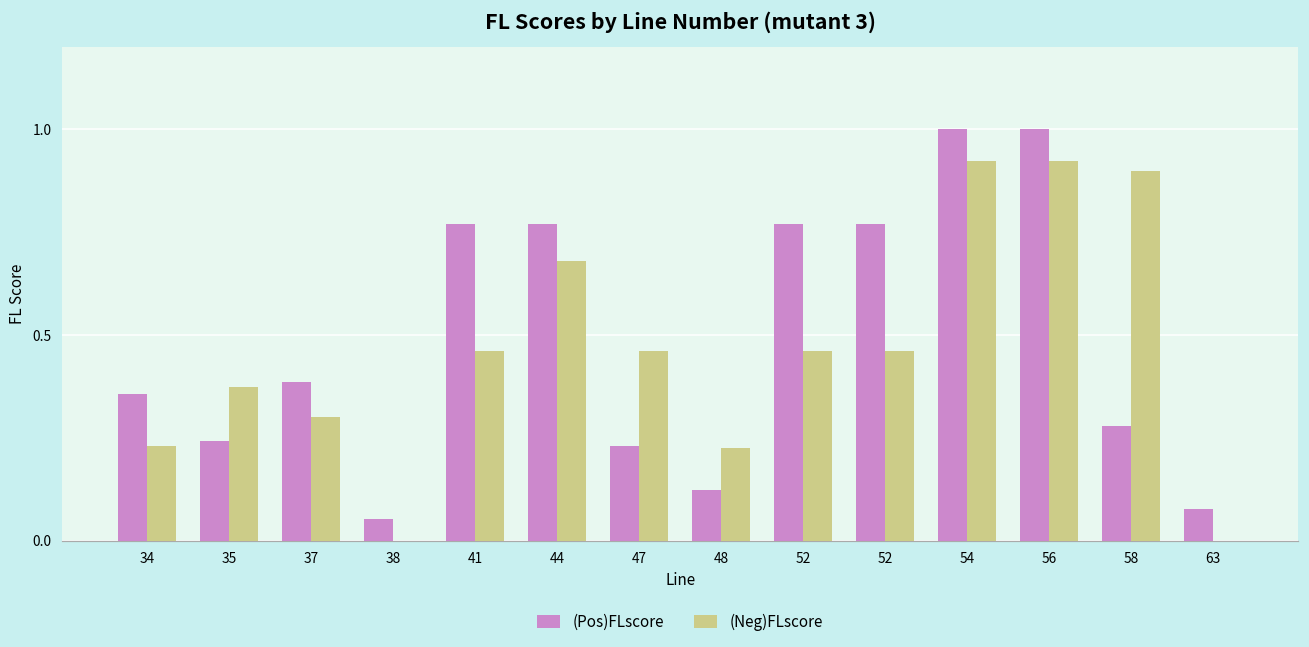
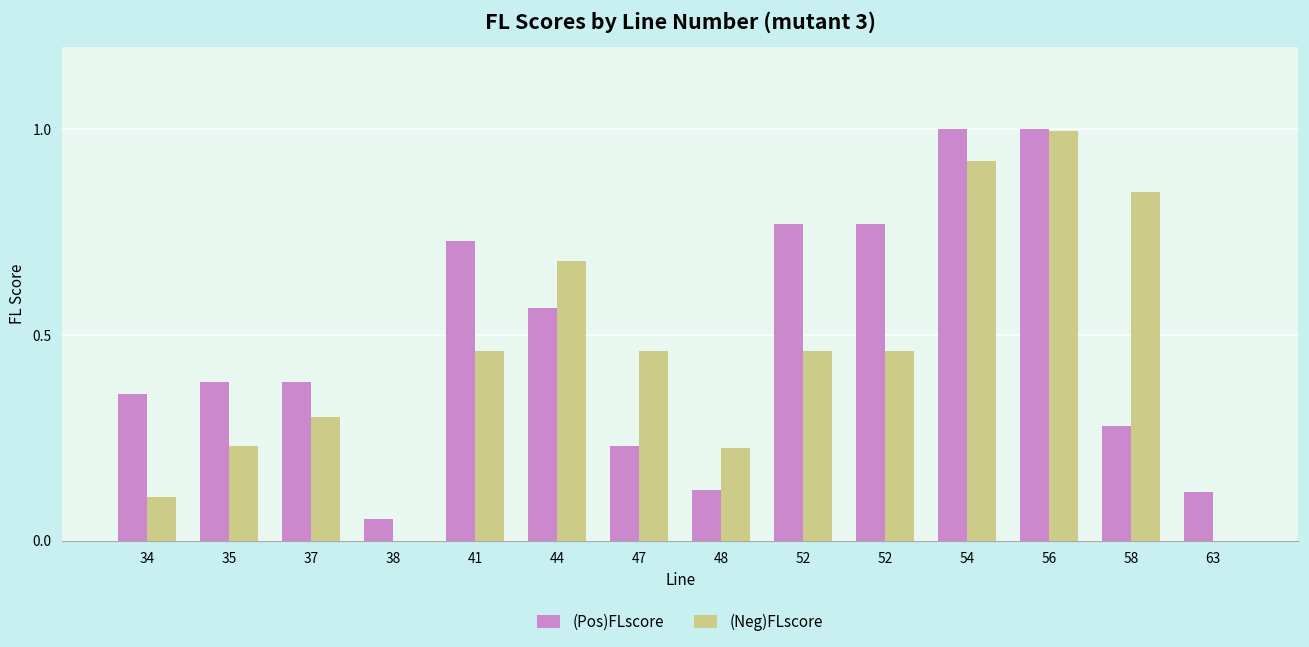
(Neg)FLscore, 34: 0.23 -> 0.11
(Pos)FLscore, 35: 0.24 -> 0.38
(Neg)FLscore, 35: 0.37 -> 0.23
(Pos)FLscore, 41: 0.77 -> 0.73
(Pos)FLscore, 44: 0.77 -> 0.57
(Neg)FLscore, 56: 0.92 -> 0.99
(Neg)FLscore, 58: 0.90 -> 0.85
(Pos)FLscore, 63: 0.08 -> 0.12
